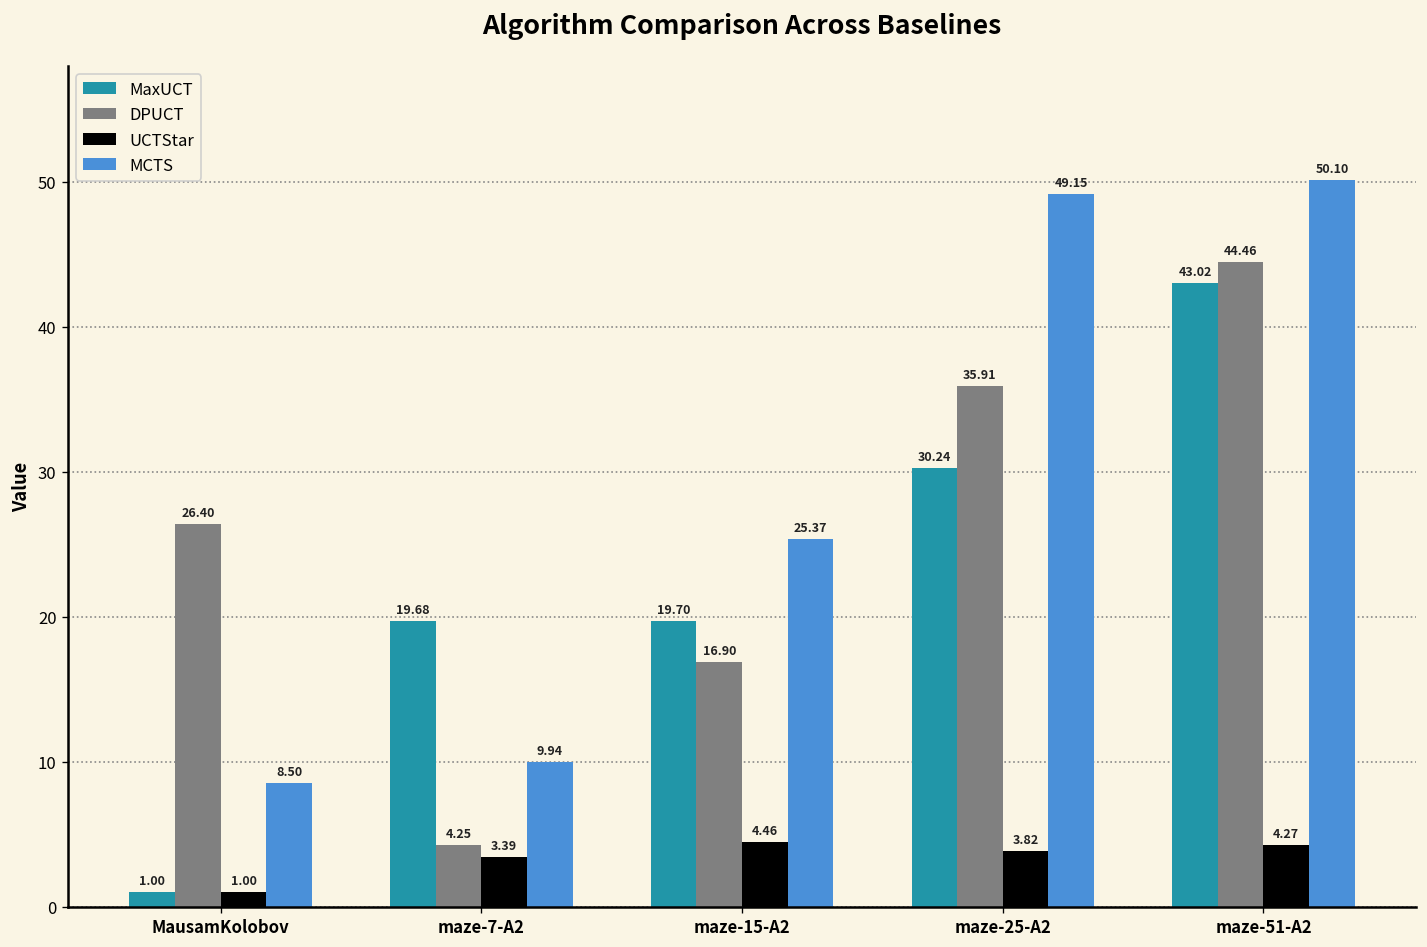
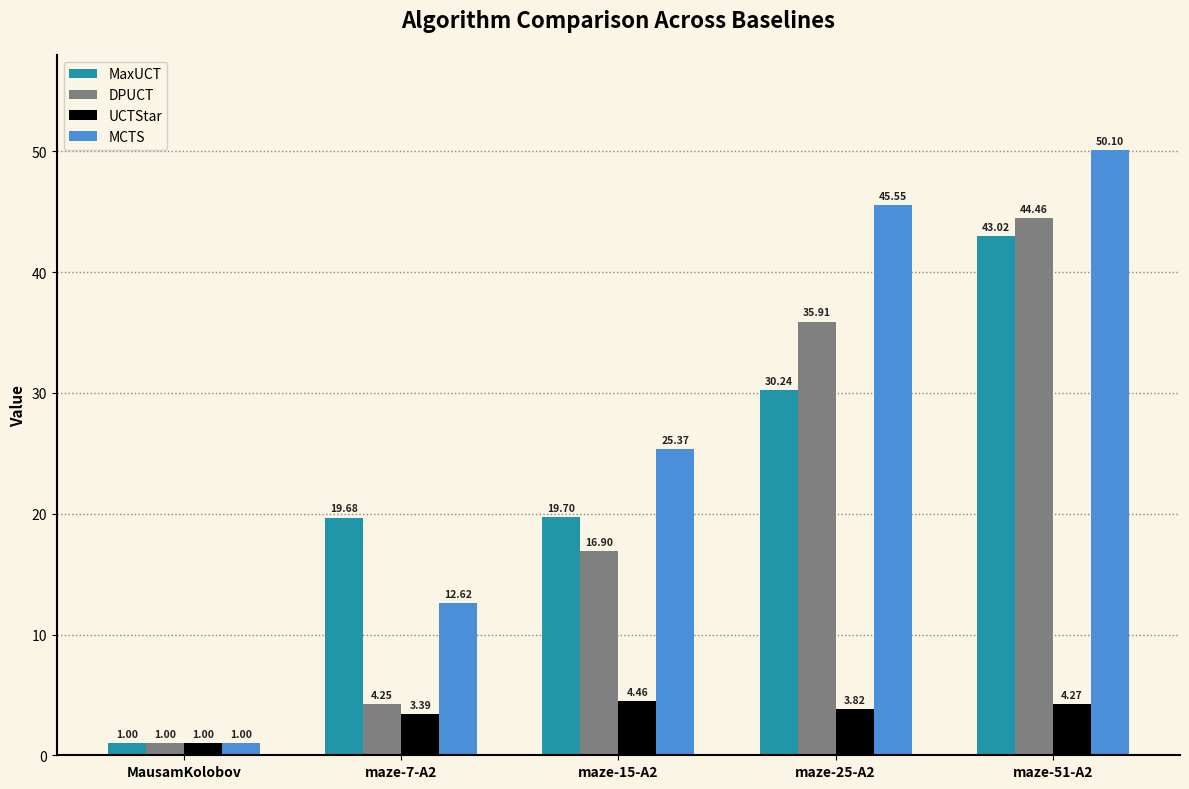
DPUCT, MausamKolobov: 26.40 -> 1.00
MCTS, MausamKolobov: 8.50 -> 1.00
MCTS, maze-7-A2: 9.94 -> 12.62
MCTS, maze-25-A2: 49.15 -> 45.55
